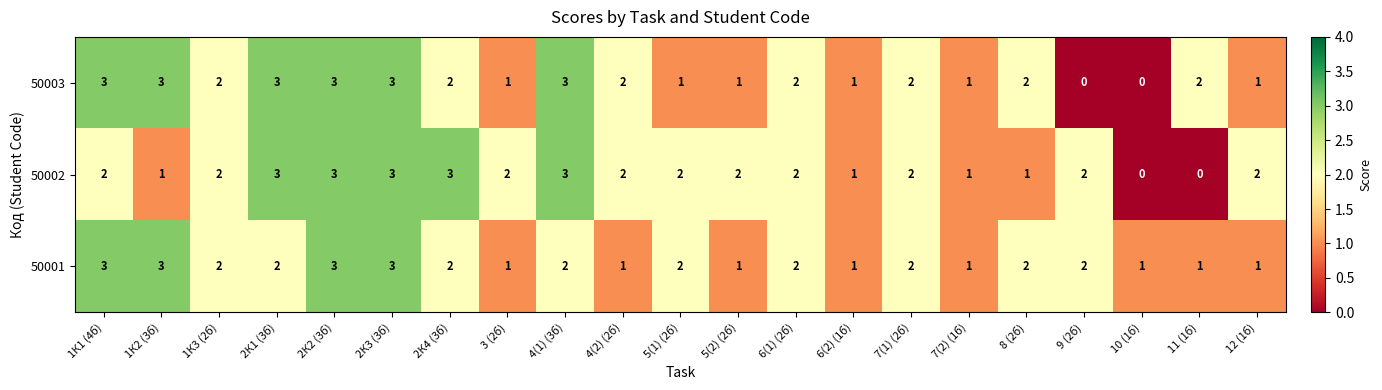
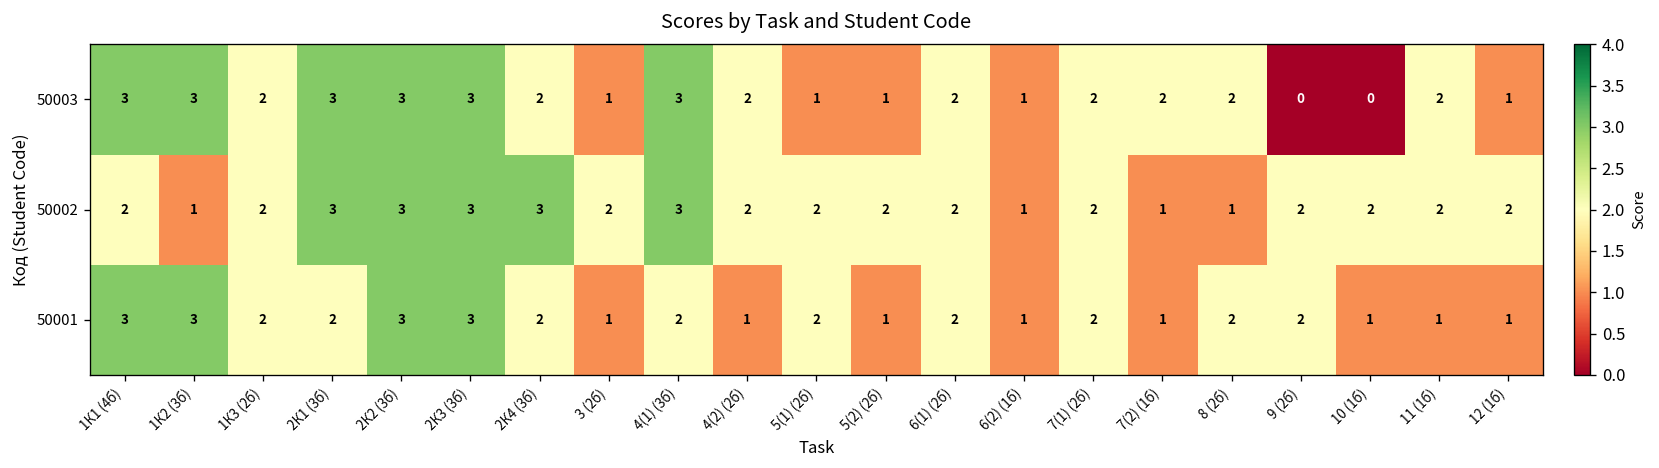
50003, 7(2) (1б): 1 -> 2
50002, 10 (1б): 0 -> 2
50002, 11 (1б): 0 -> 2
